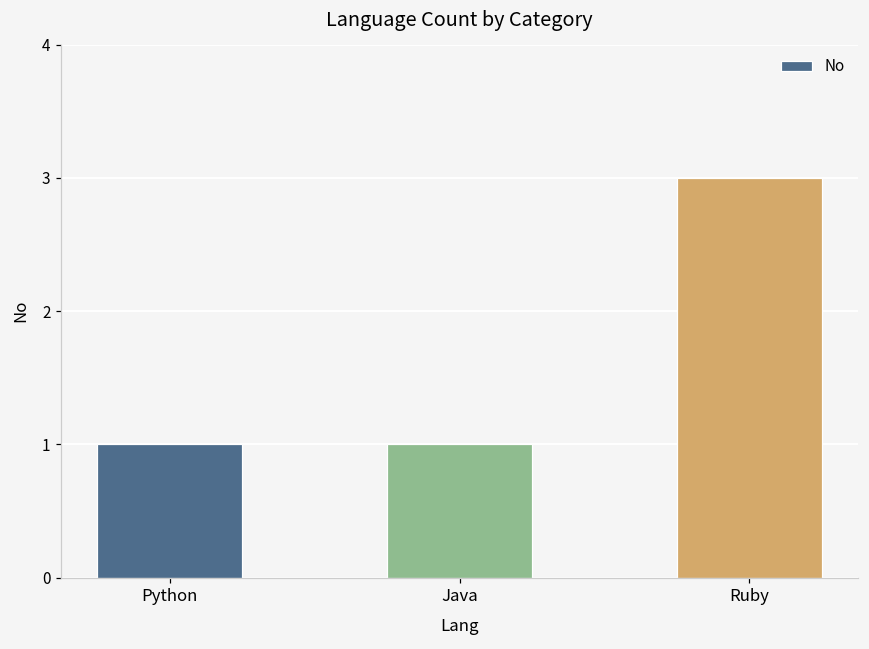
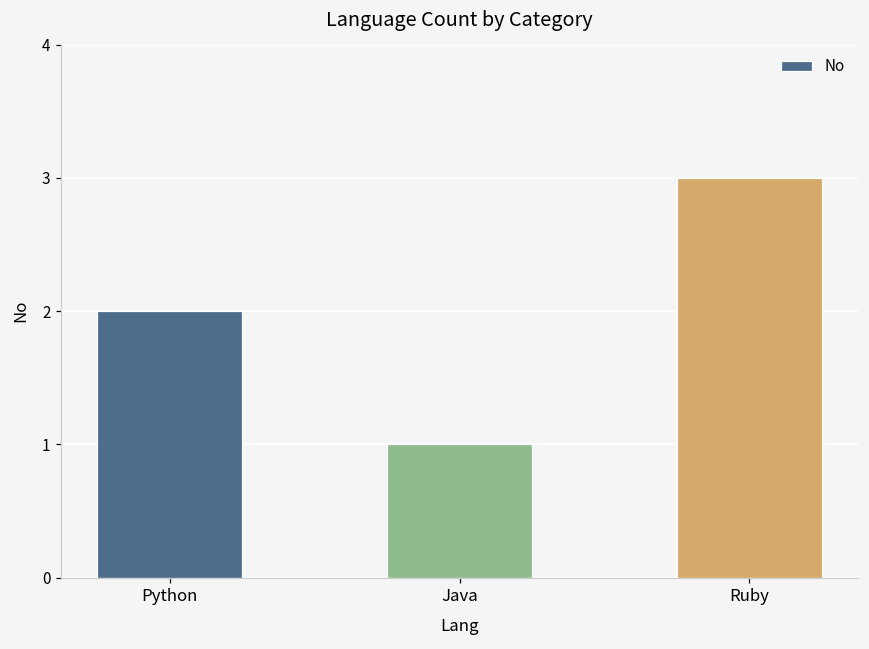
Python: 1 -> 2
